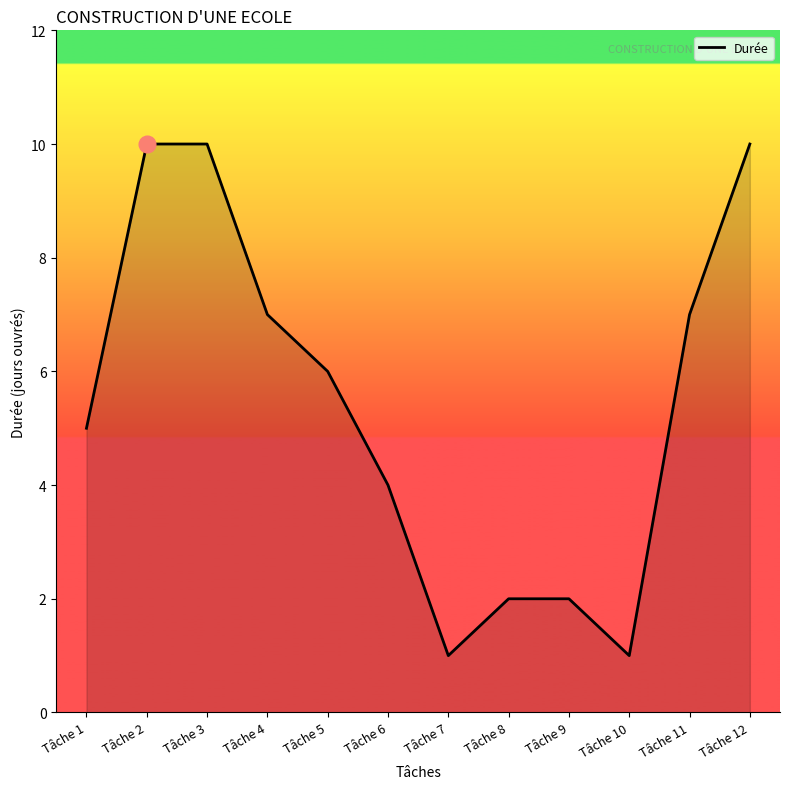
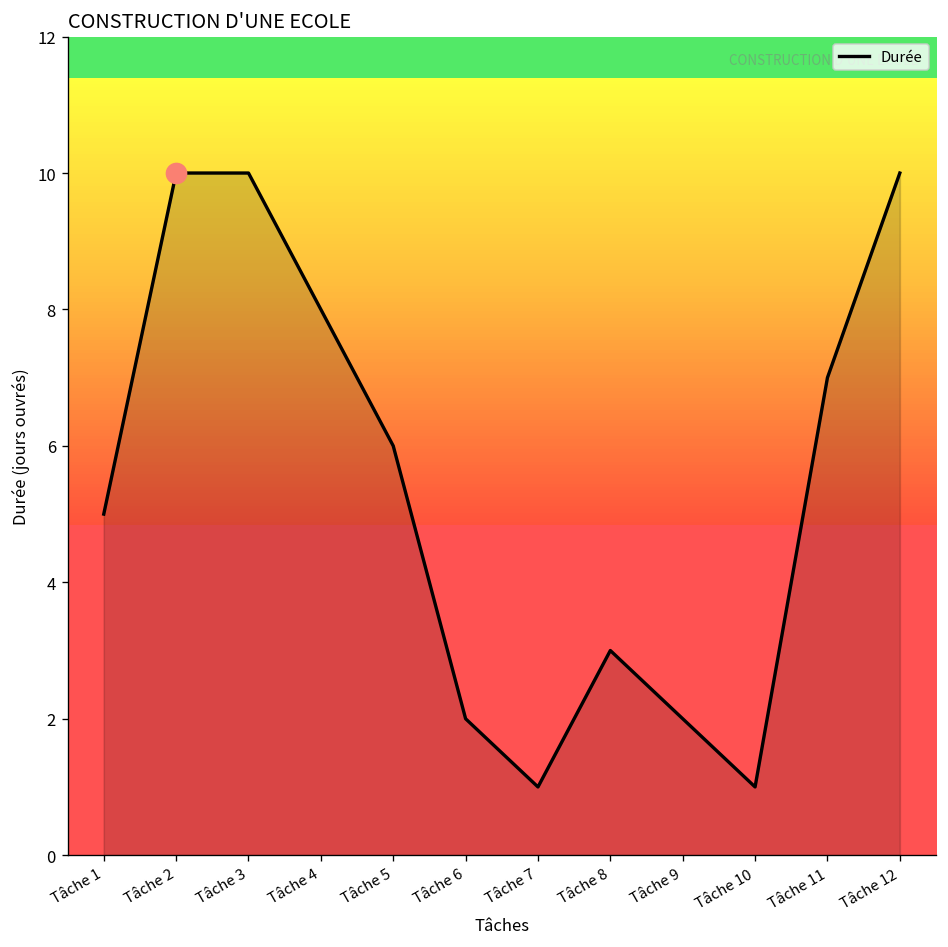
Durée, Tâche 4: 7 -> 8
Durée, Tâche 6: 4 -> 2
Durée, Tâche 8: 2 -> 3
